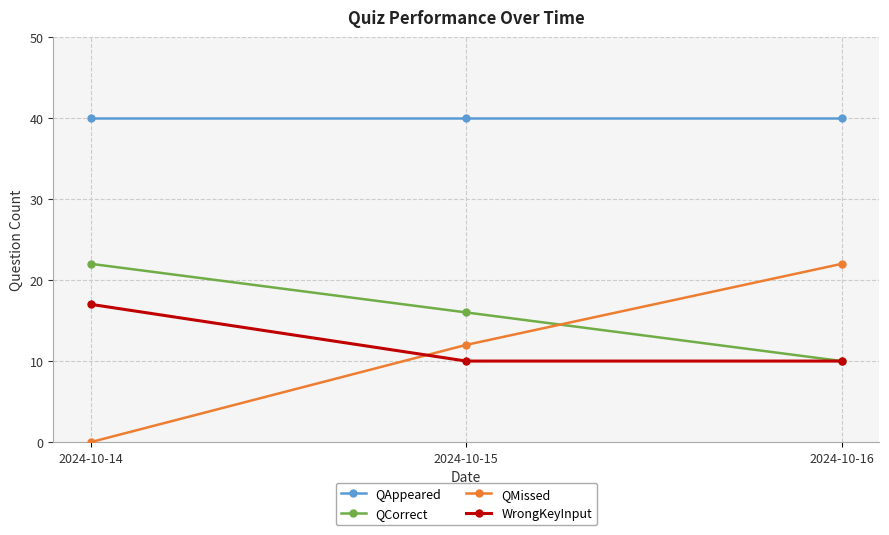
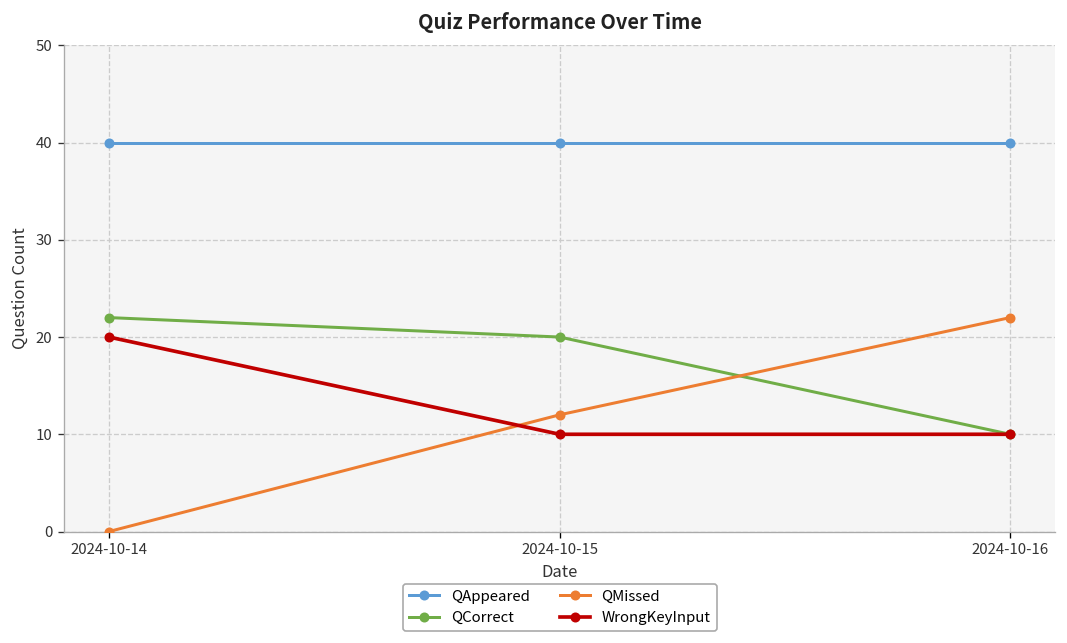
WrongKeyInput, 2024-10-14: 17 -> 20
QCorrect, 2024-10-15: 16 -> 20
